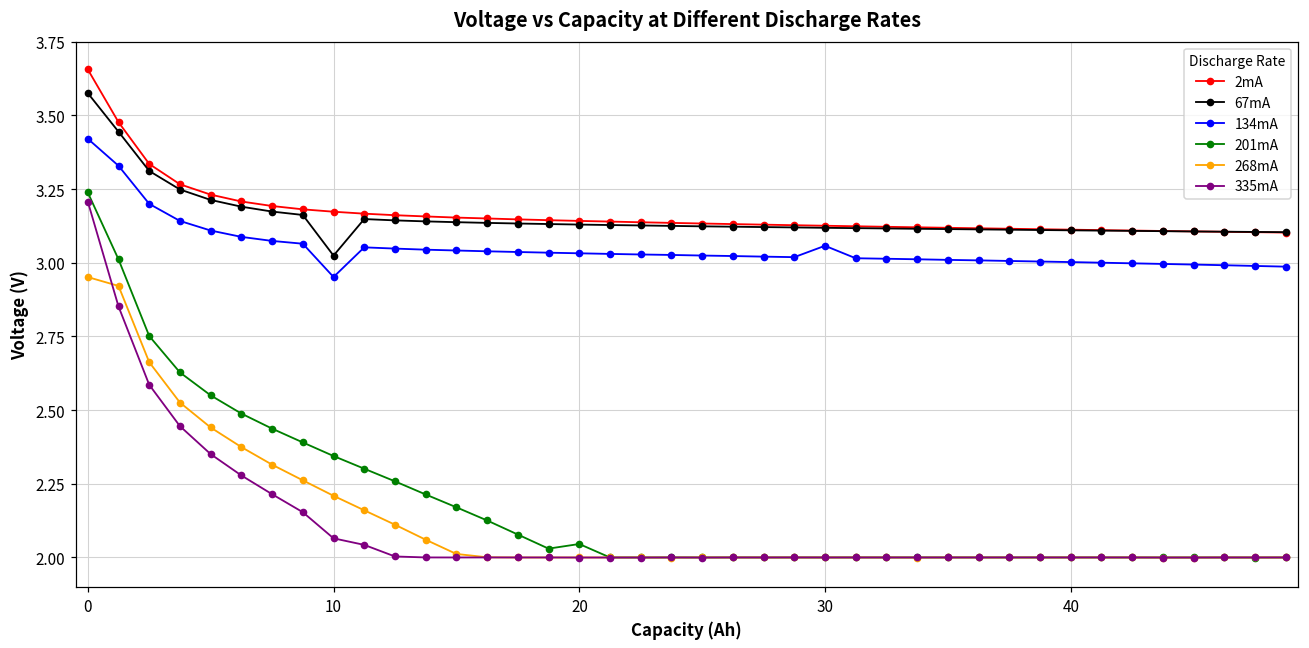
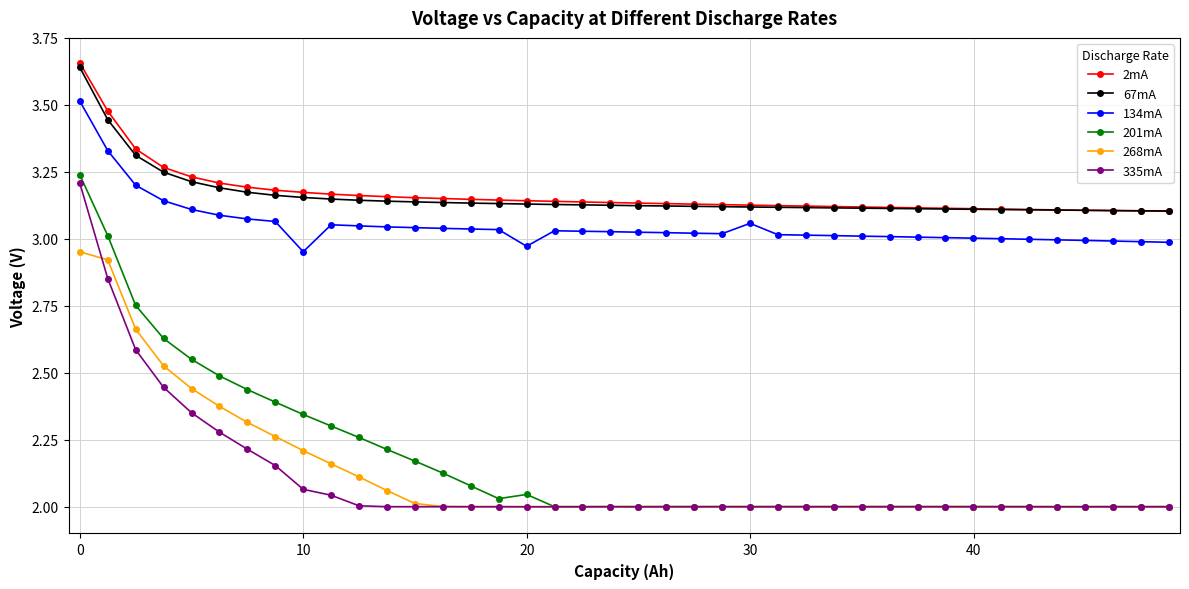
67mA, 0: 3.58 -> 3.64
134mA, 0: 3.42 -> 3.51
67mA, 10: 3.02 -> 3.15
134mA, 20: 3.03 -> 2.97
